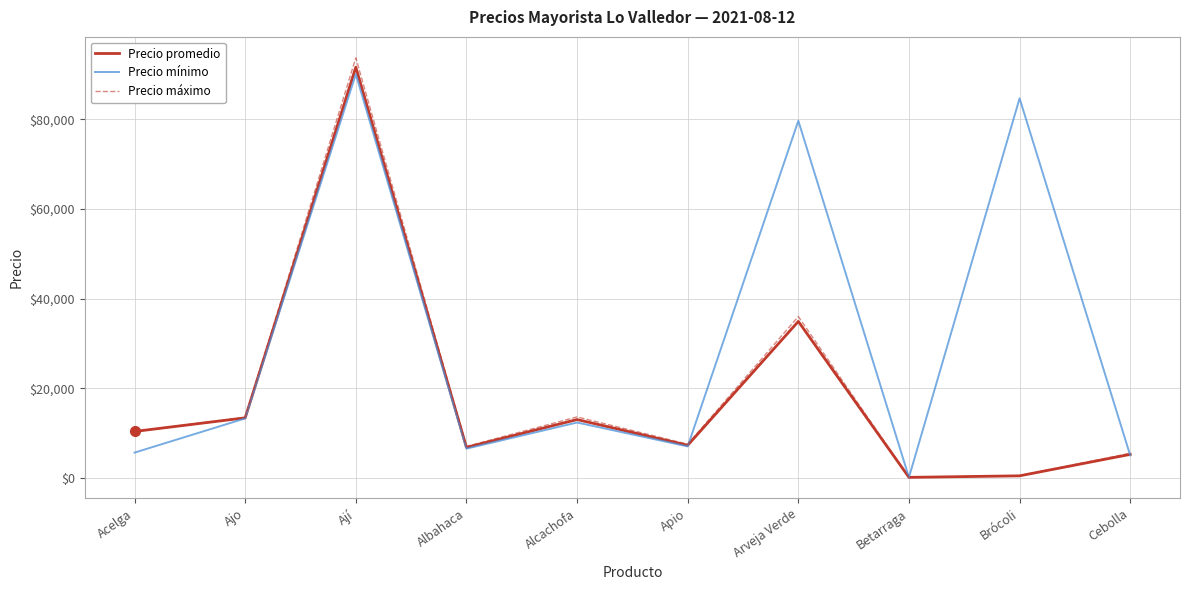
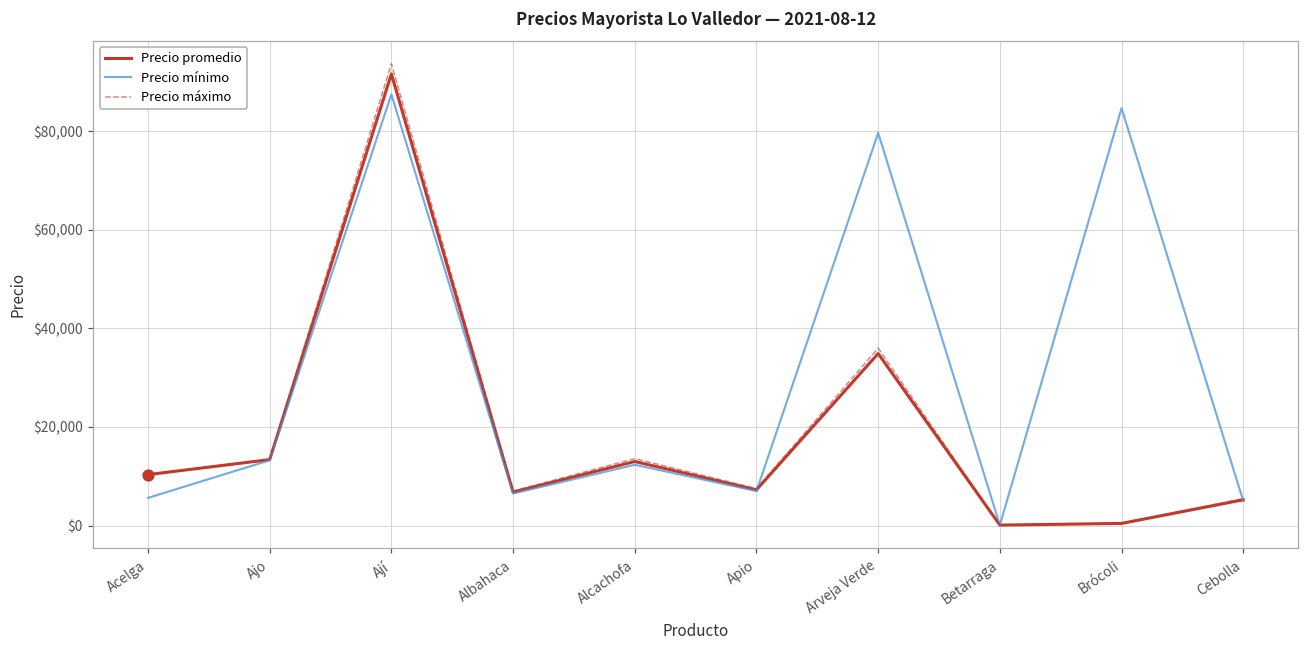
Precio mínimo, Ají: $90,000 -> $88,000
